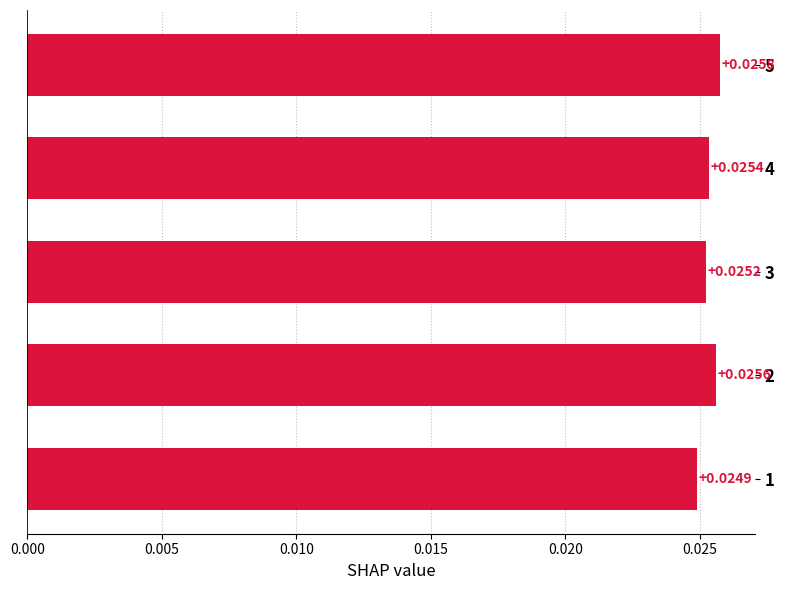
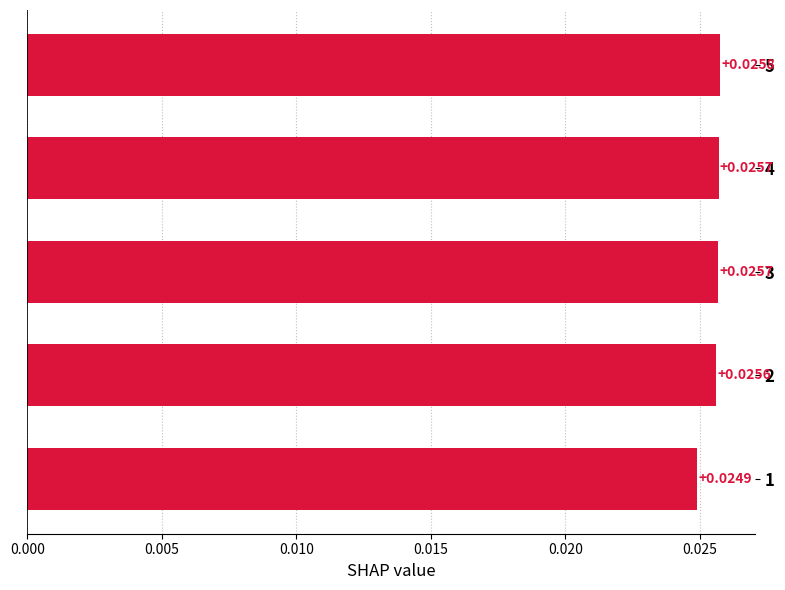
4: +0.0254 -> +0.0257
3: +0.0252 -> +0.0257
